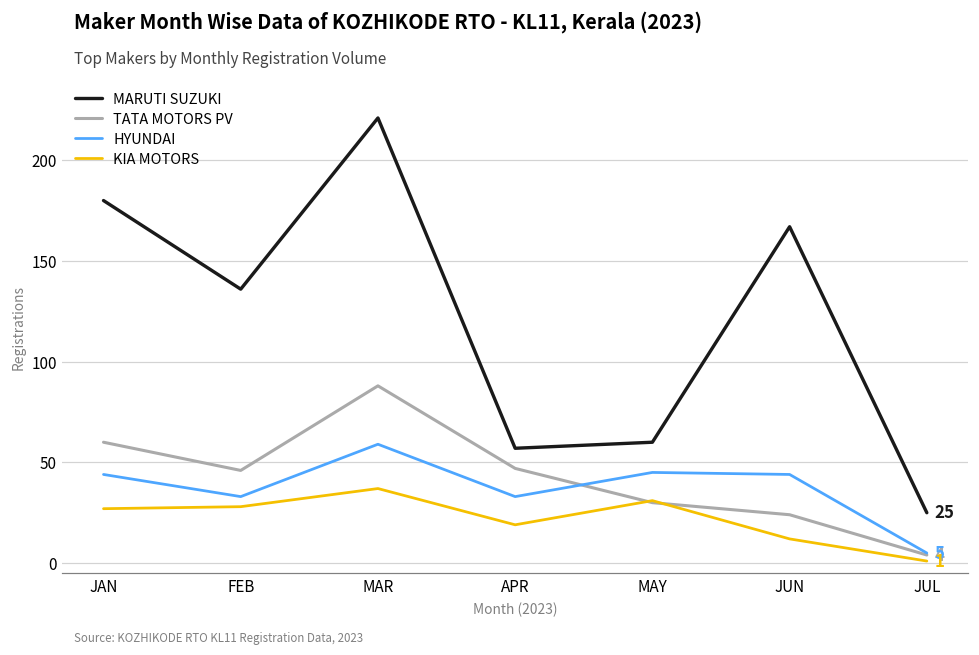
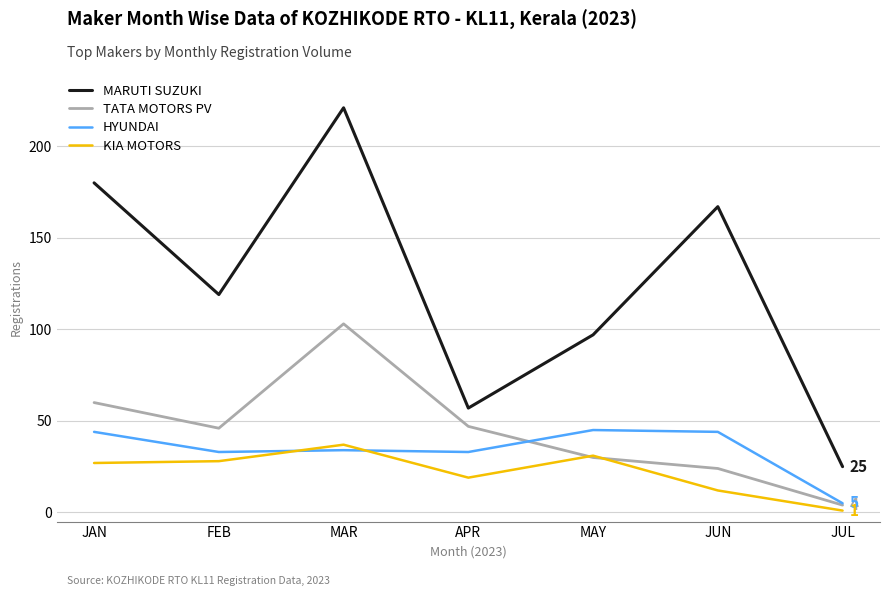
MARUTI SUZUKI, FEB: 136 -> 119
TATA MOTORS PV, MAR: 88 -> 103
HYUNDAI, MAR: 59 -> 34
MARUTI SUZUKI, MAY: 60 -> 97
